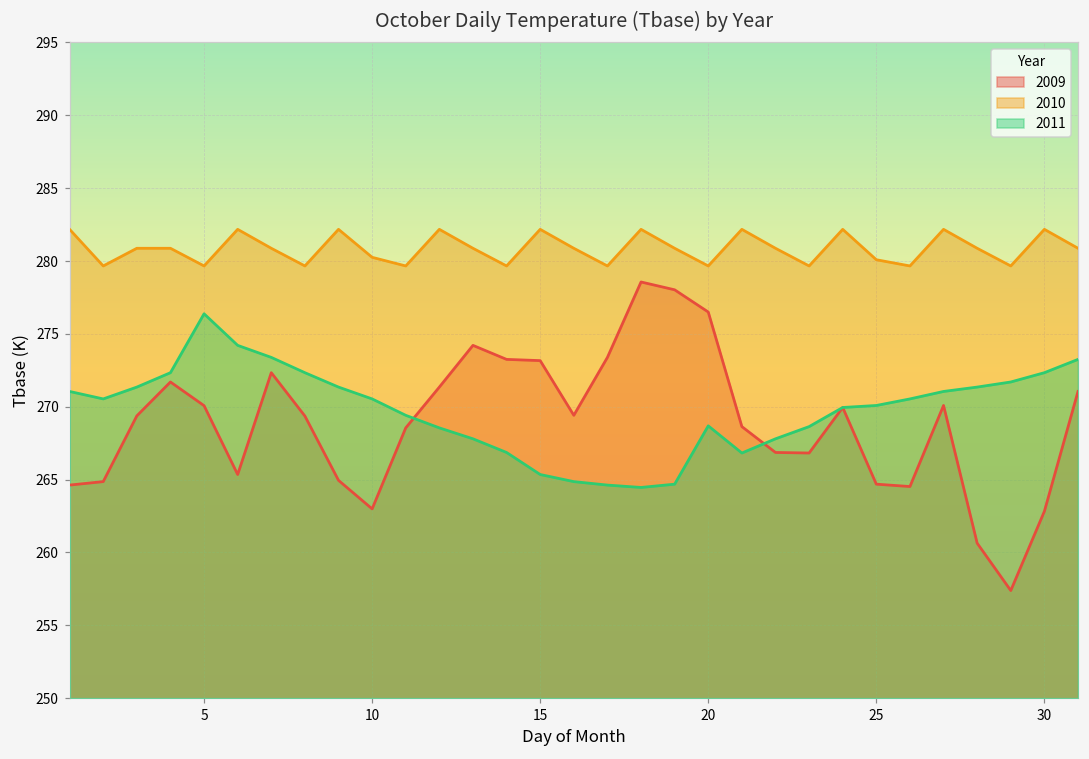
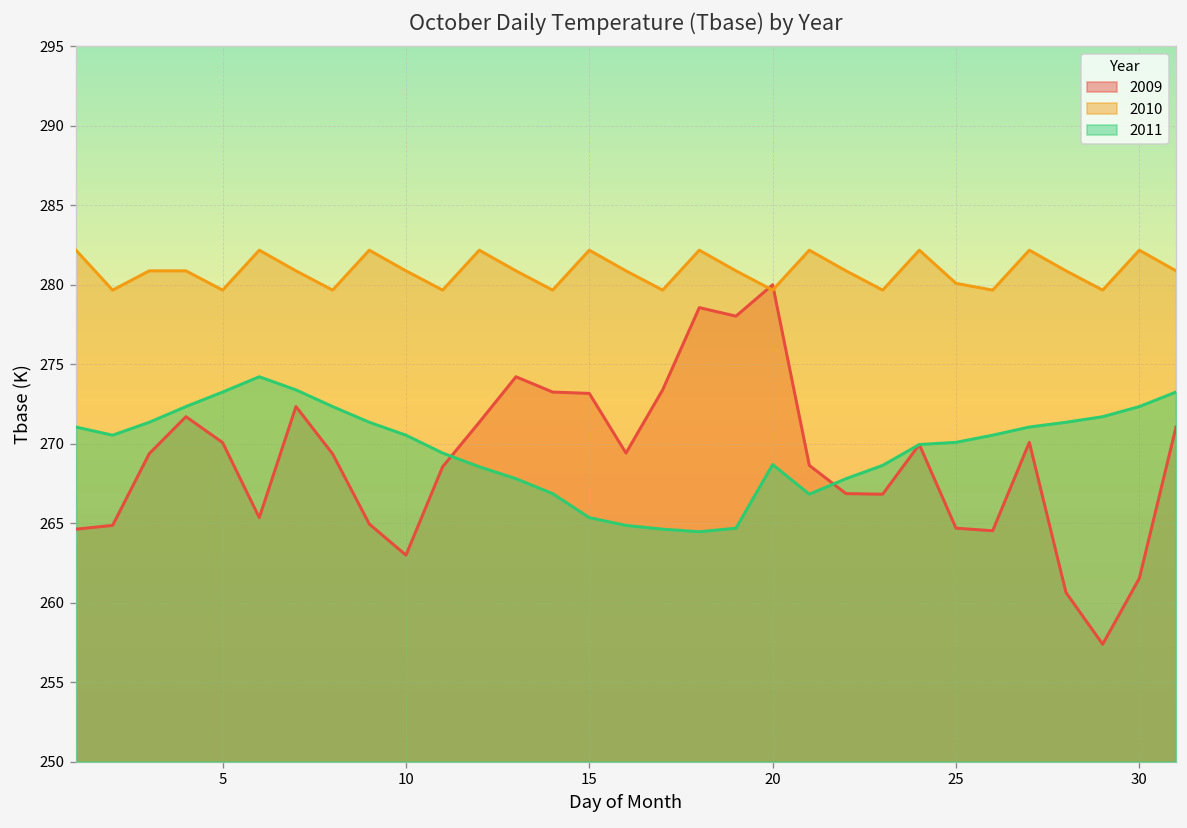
2011, 5: 276.4 -> 273.3
2010, 10: 280.3 -> 280.9
2009, 20: 276.5 -> 280.0
2009, 30: 262.8 -> 261.5
